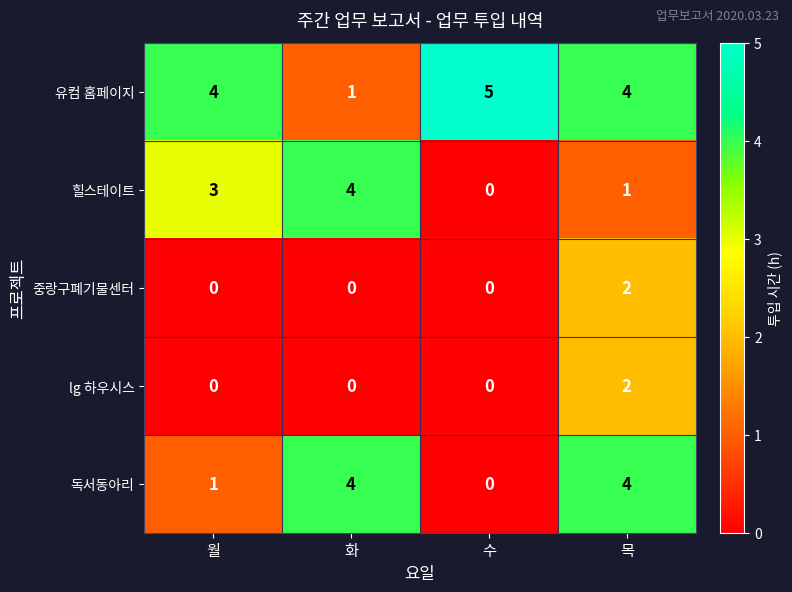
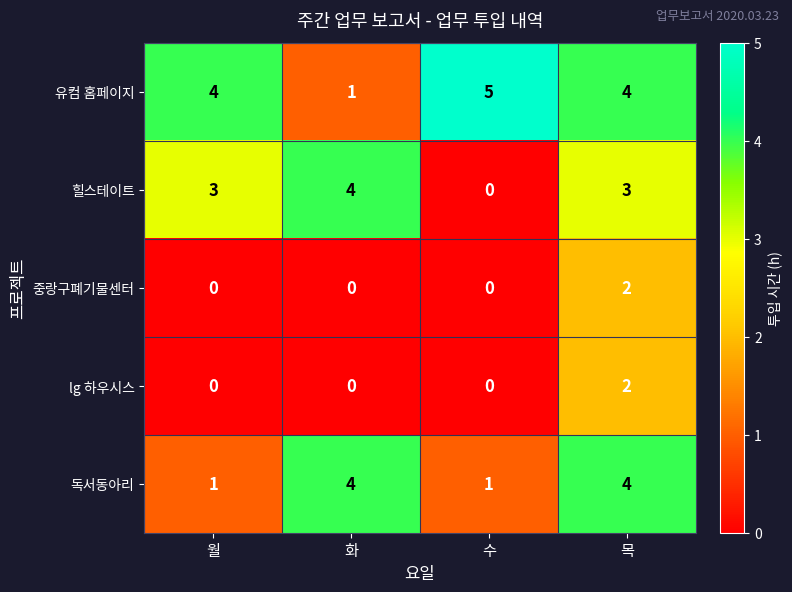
힐스테이트, 목: 1 -> 3
독서동아리, 수: 0 -> 1
